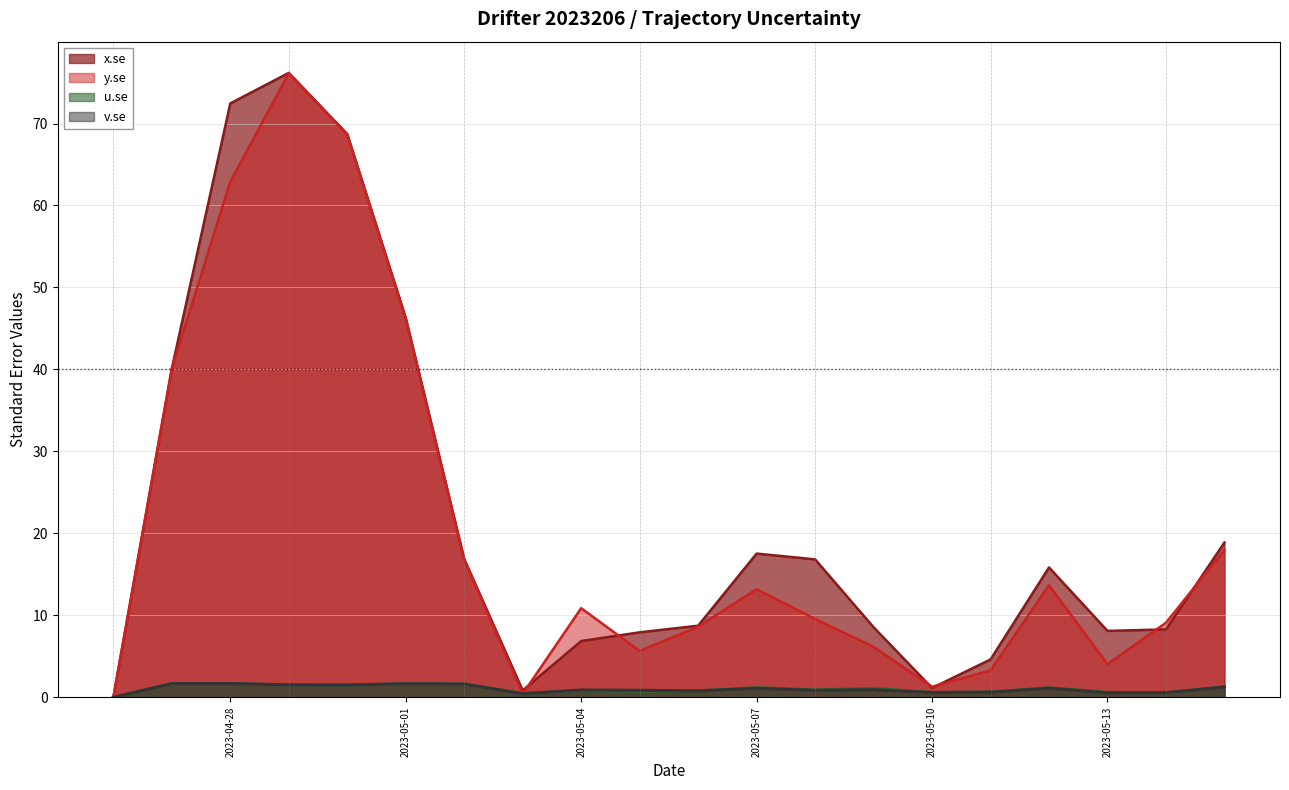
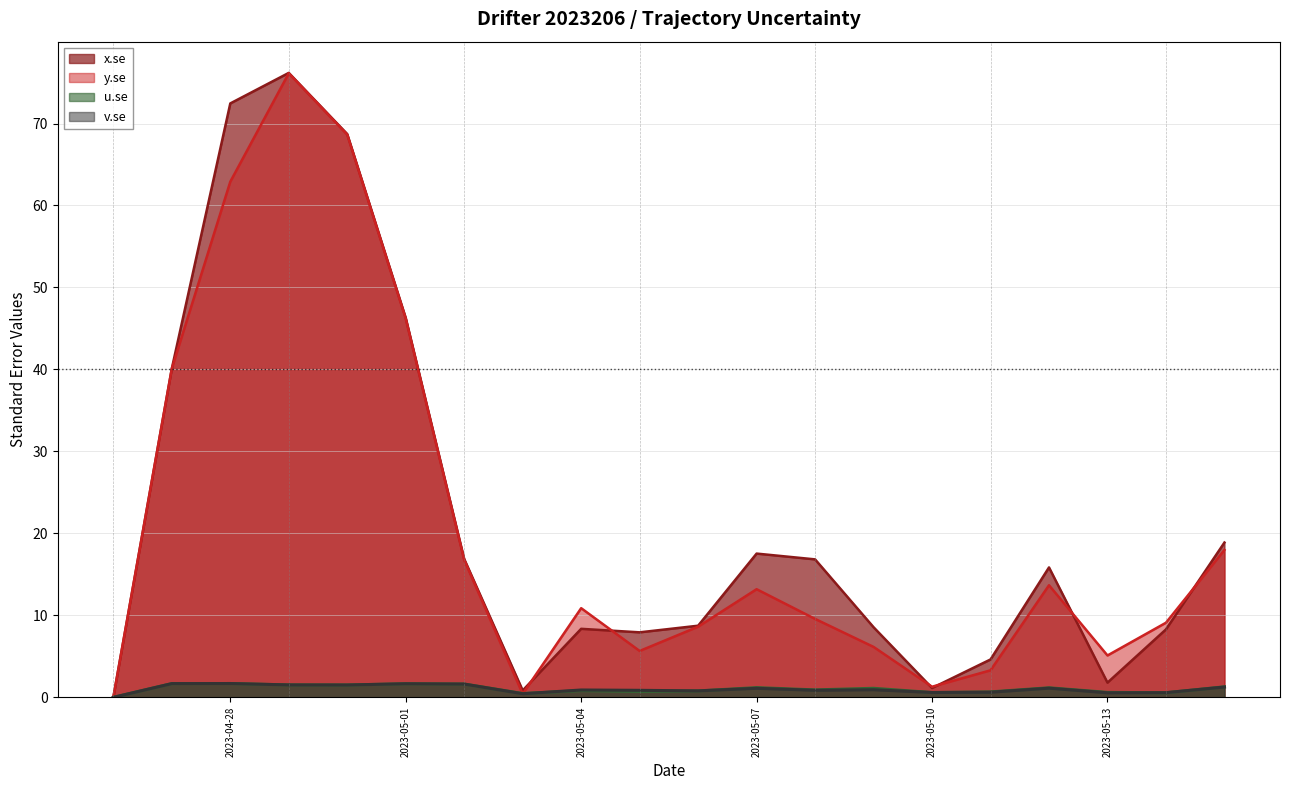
x.se, 2023-05-04: 7 -> 8
x.se, 2023-05-13: 8 -> 2
y.se, 2023-05-13: 4 -> 5
